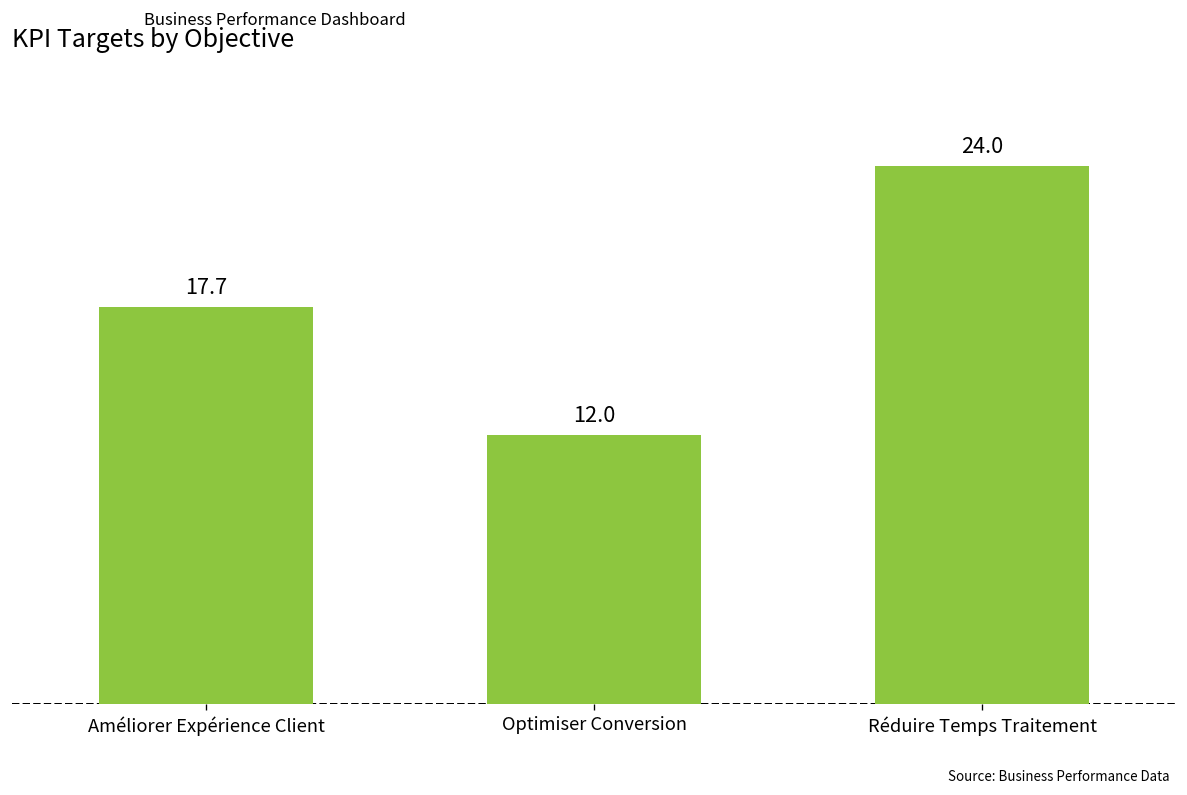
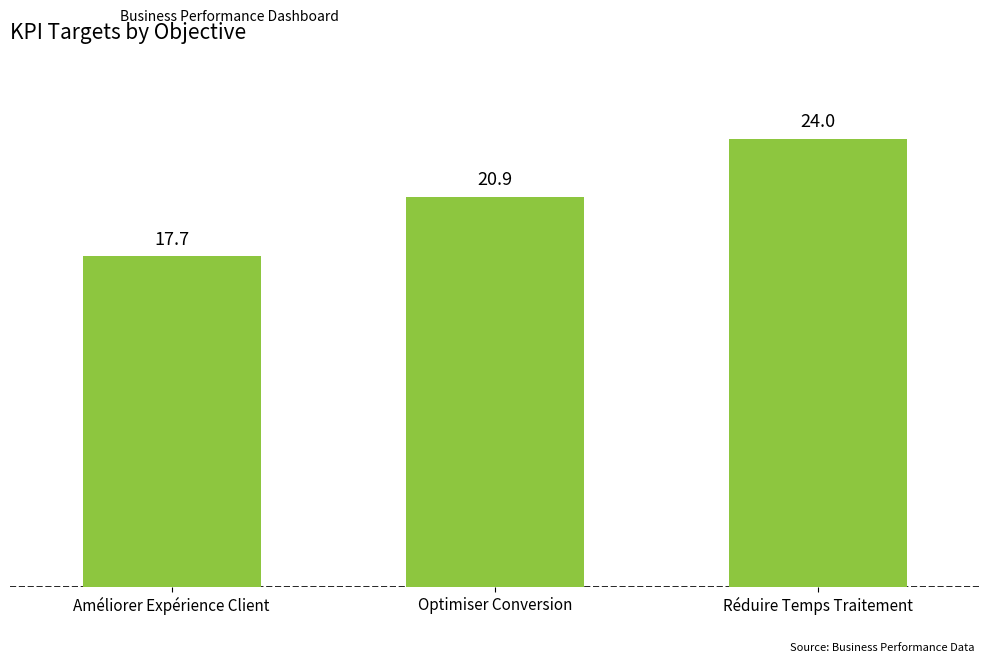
Optimiser Conversion: 12.0 -> 20.9
